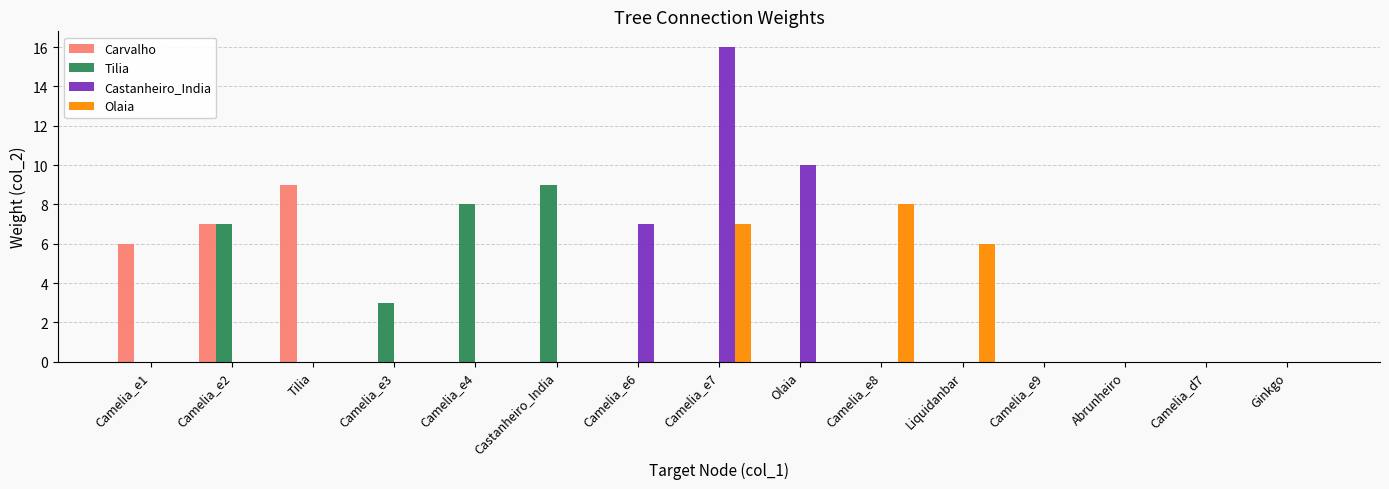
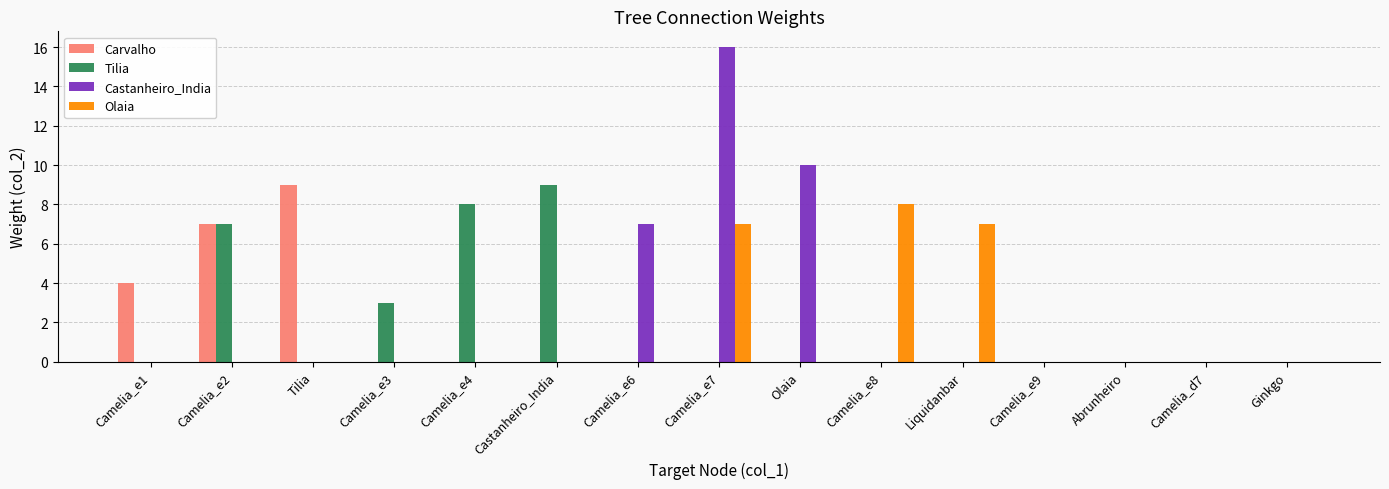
Carvalho, Camelia_e1: 6 -> 4
Olaia, Liquidanbar: 6 -> 7
